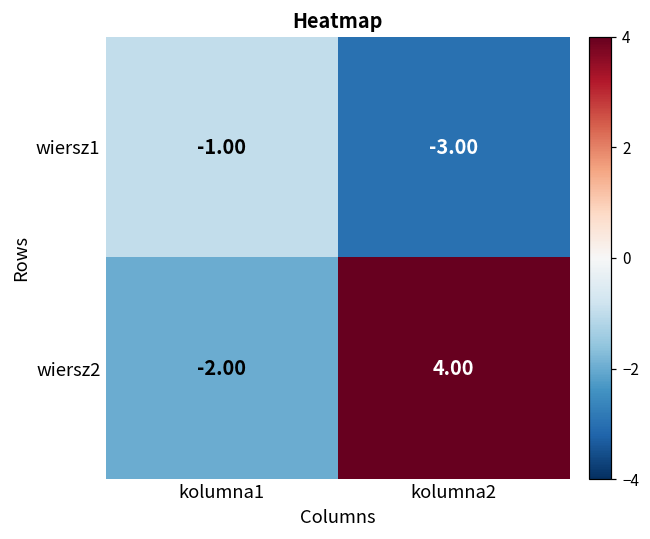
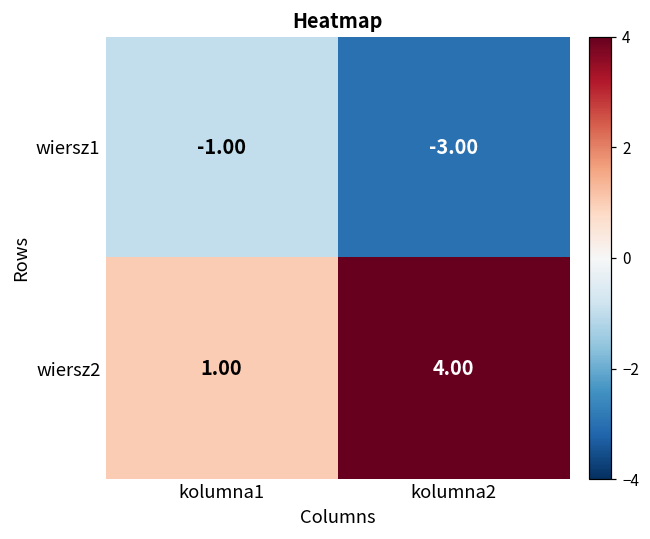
wiersz2, kolumna1: -2.00 -> 1.00
